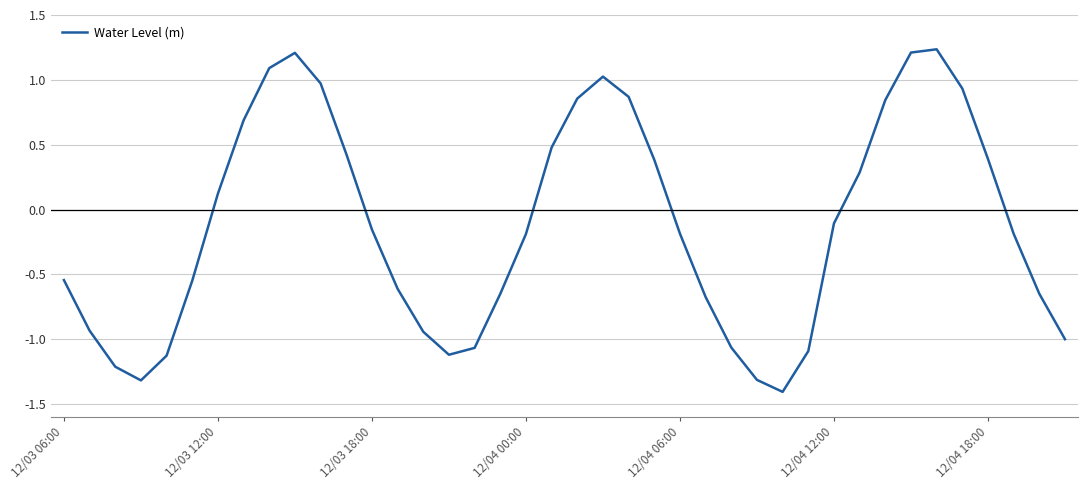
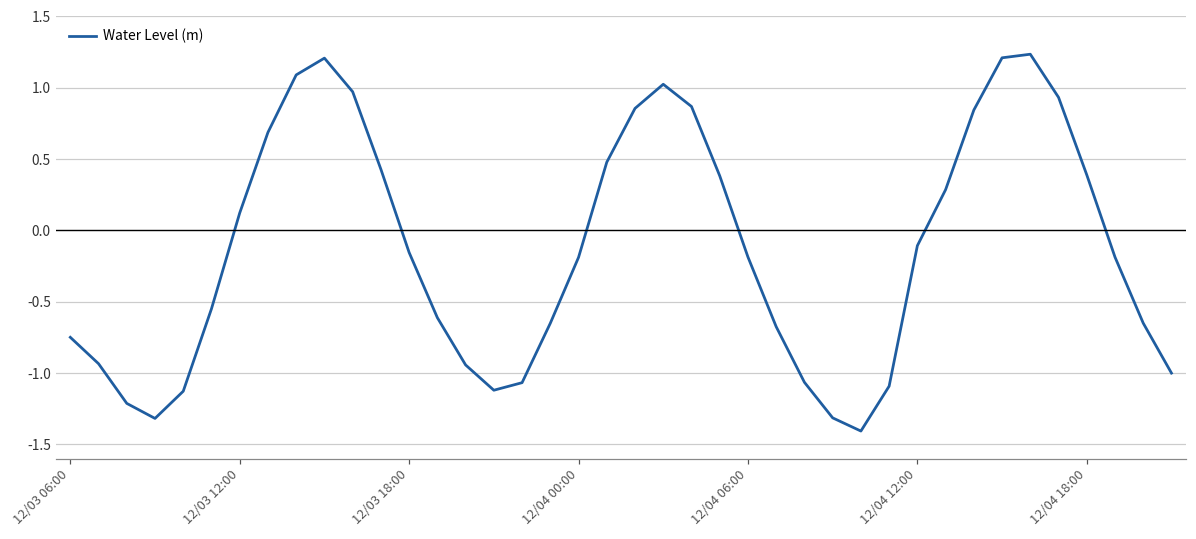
12/03 06:00: -0.54 -> -0.75
